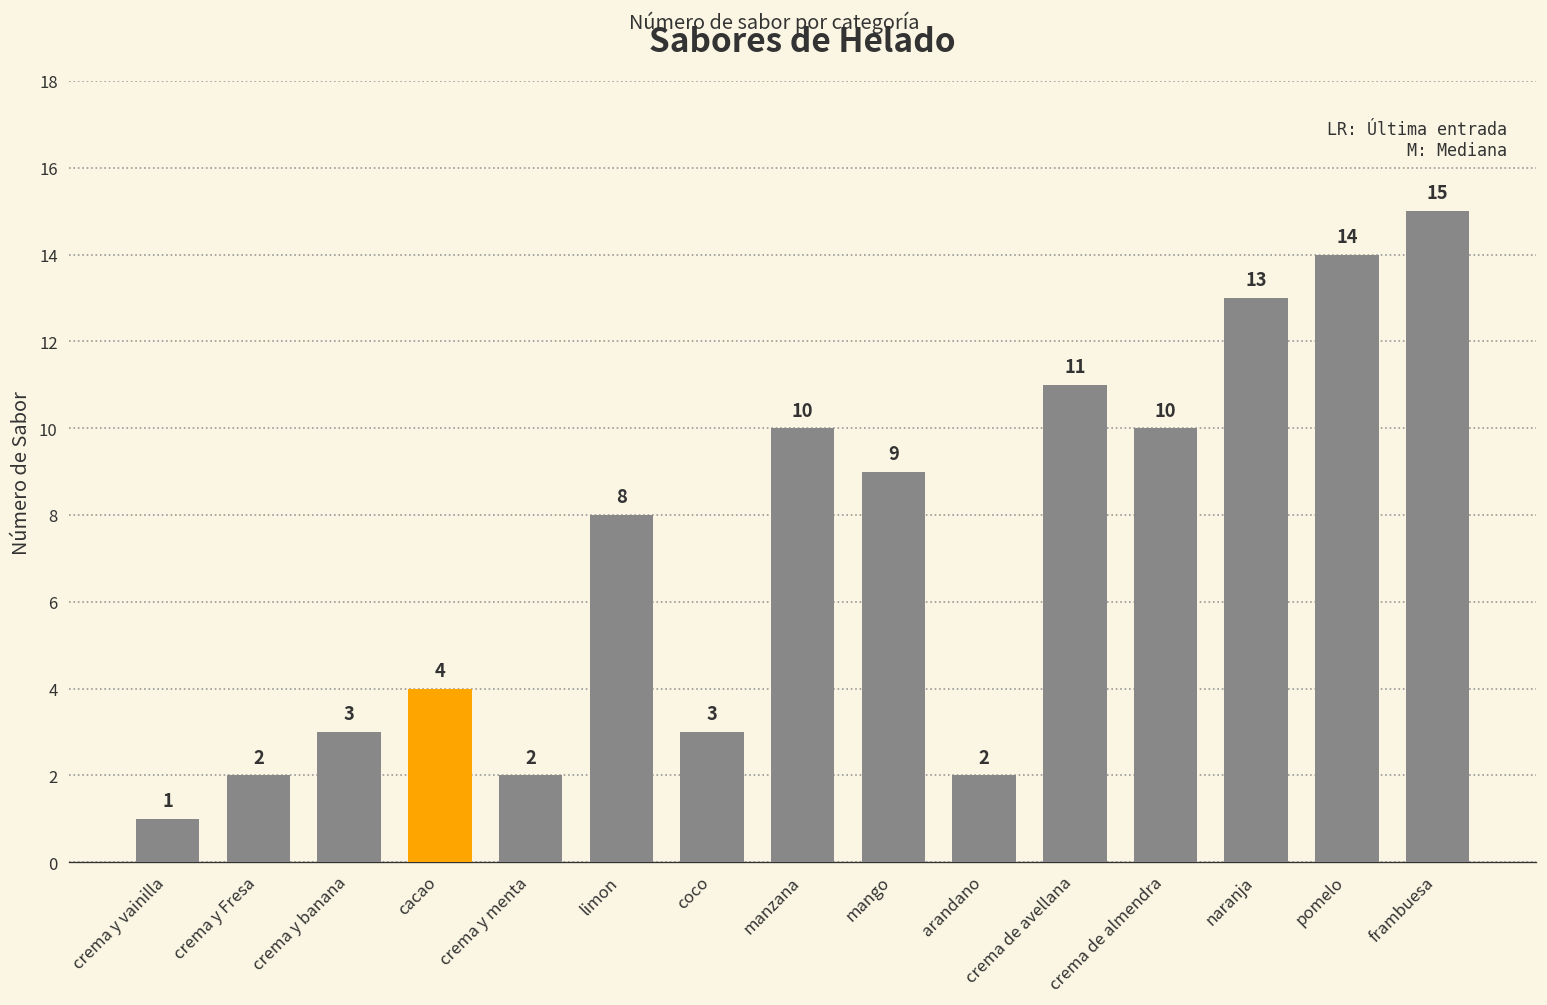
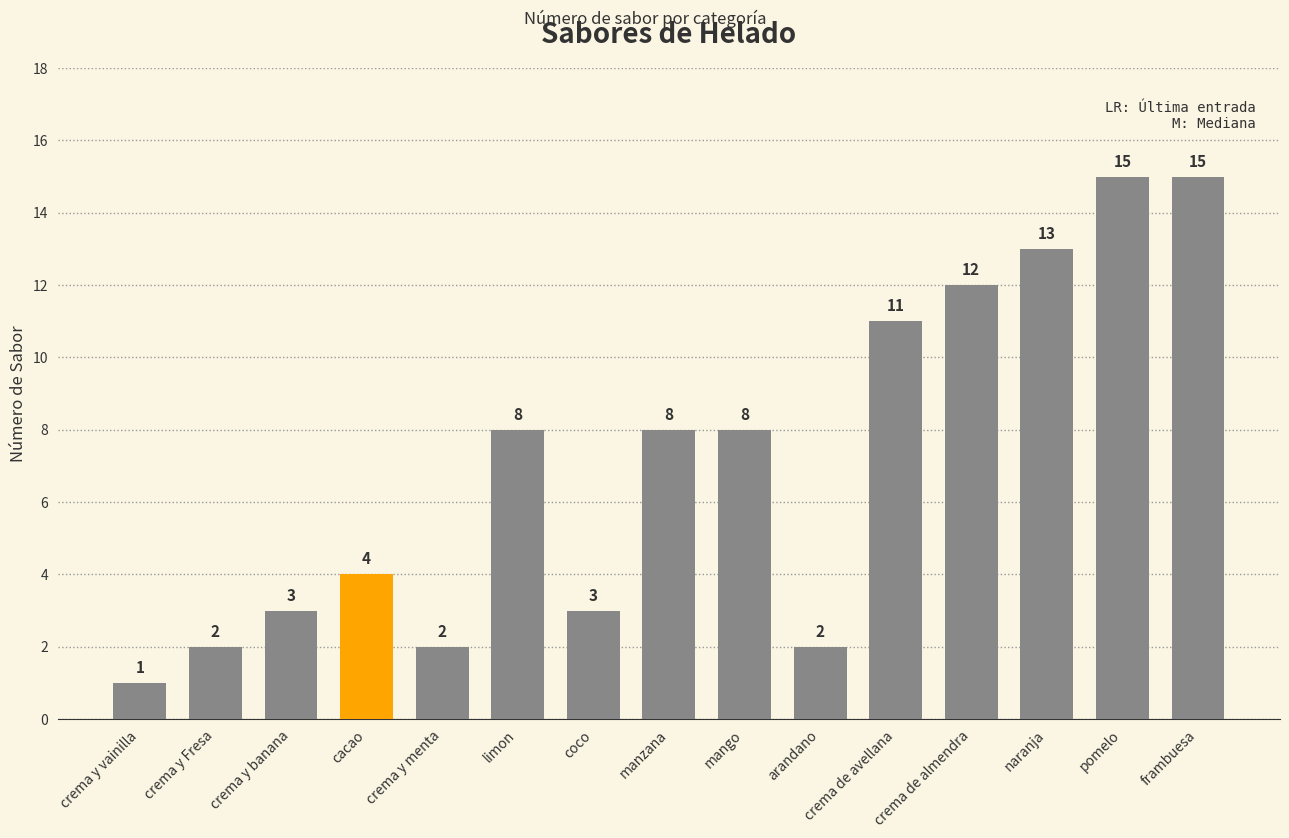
manzana: 10 -> 8
mango: 9 -> 8
crema de almendra: 10 -> 12
pomelo: 14 -> 15
